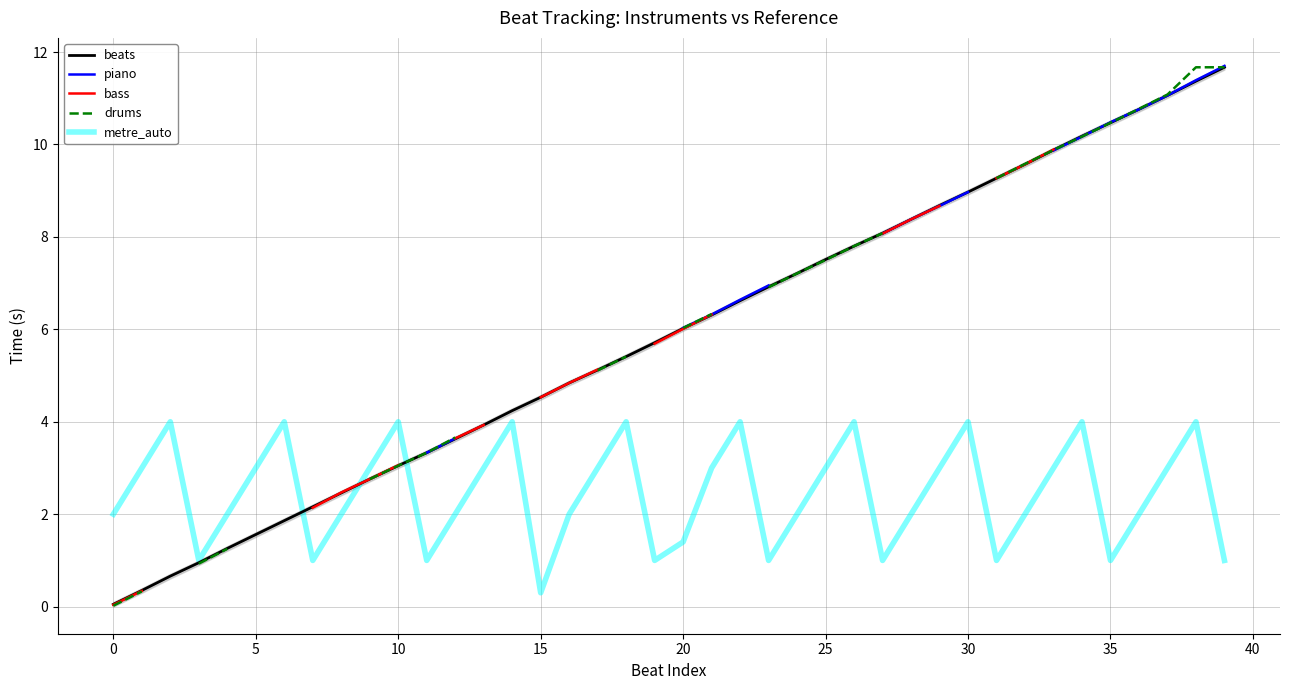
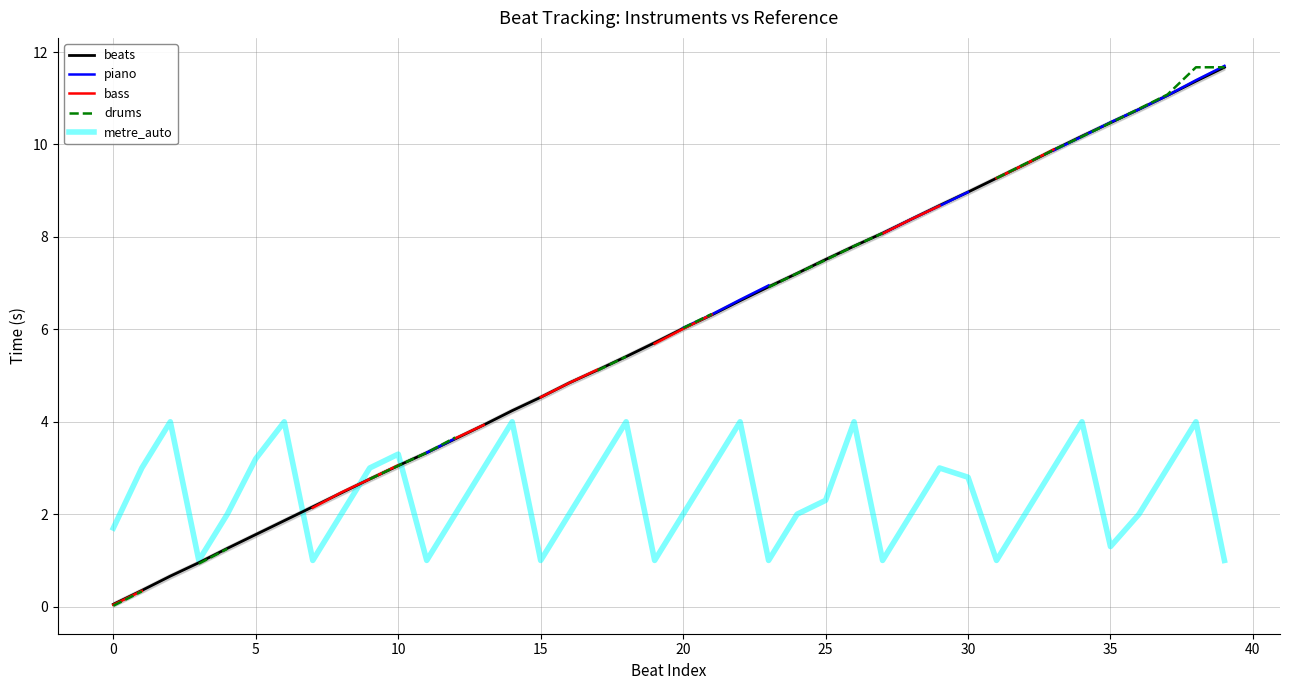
metre_auto, 0: 2.0 -> 1.7
metre_auto, 5: 3.0 -> 3.2
metre_auto, 10: 4.0 -> 3.3
metre_auto, 15: 0.3 -> 1.0
metre_auto, 20: 1.4 -> 2.0
metre_auto, 25: 3.0 -> 2.3
metre_auto, 30: 4.0 -> 2.8
metre_auto, 35: 1.0 -> 1.3
